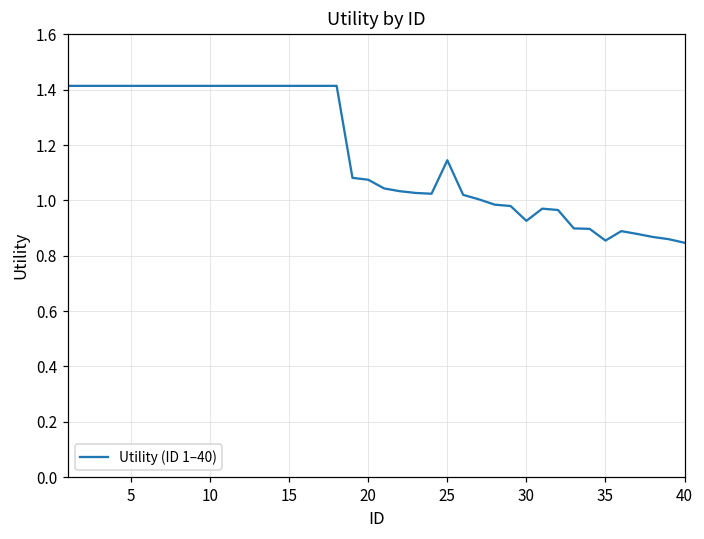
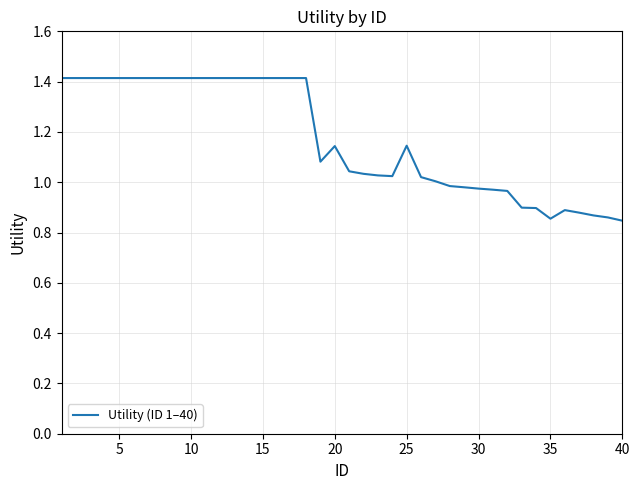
20: 1.07 -> 1.14
30: 0.93 -> 0.97
